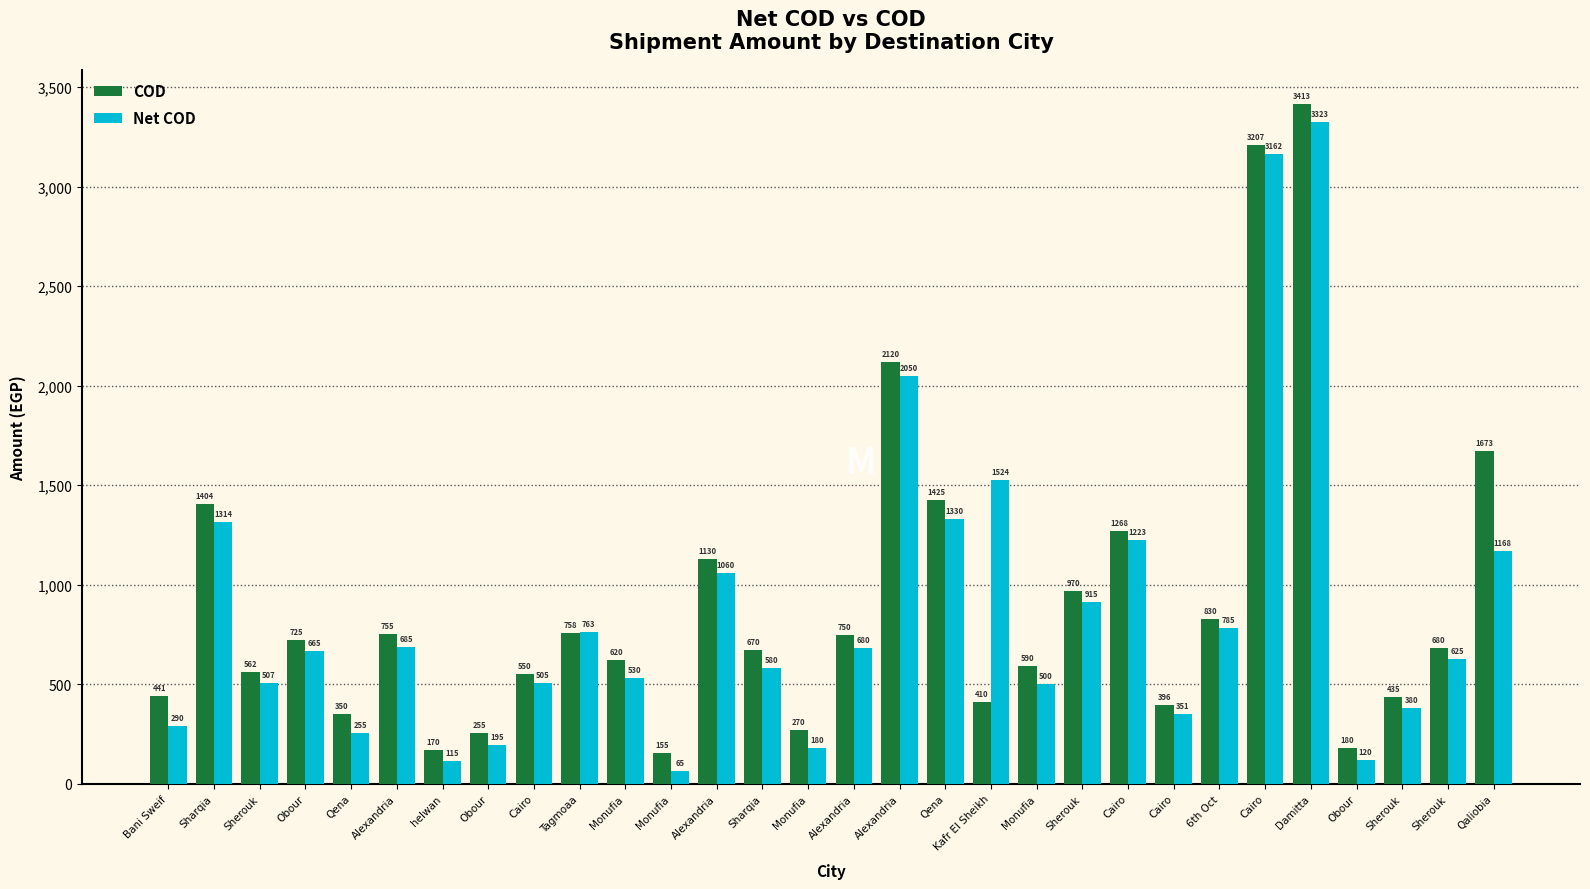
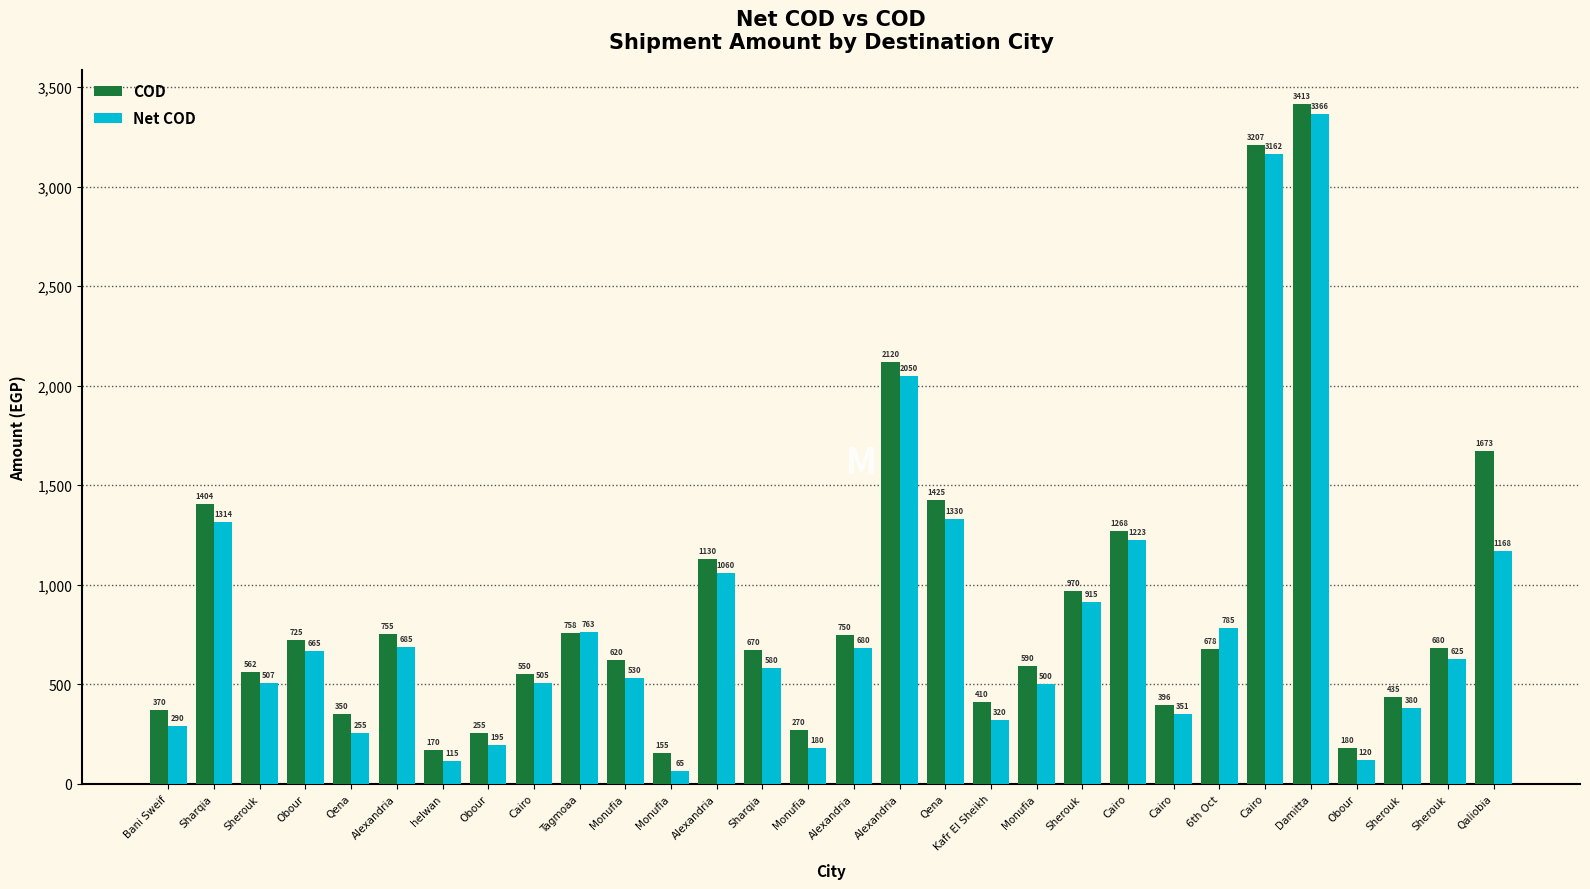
COD, Bani Sweif: 441 -> 370
Net COD, Kafr El Sheikh: 1524 -> 320
COD, 6th Oct: 830 -> 678
Net COD, Damitta: 3323 -> 3366
